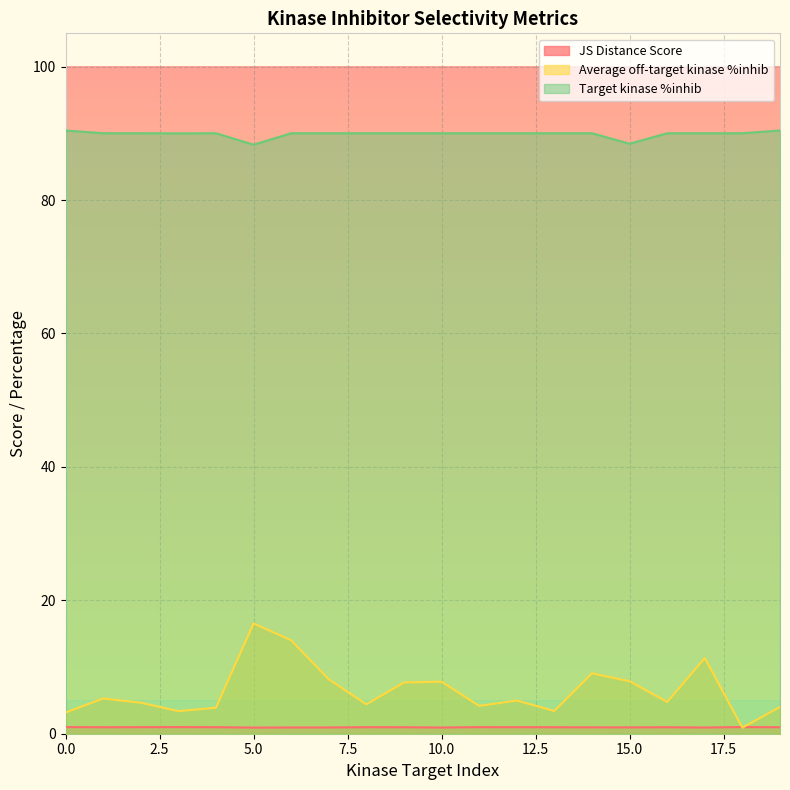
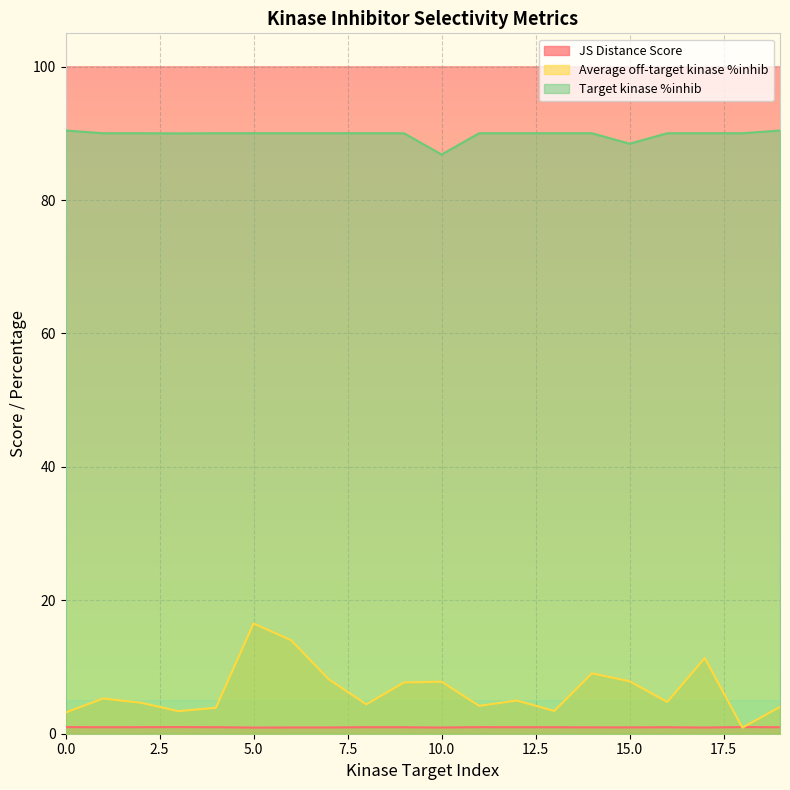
Target kinase %inhib, 5.0: 88 -> 90
Target kinase %inhib, 10.0: 90 -> 87
